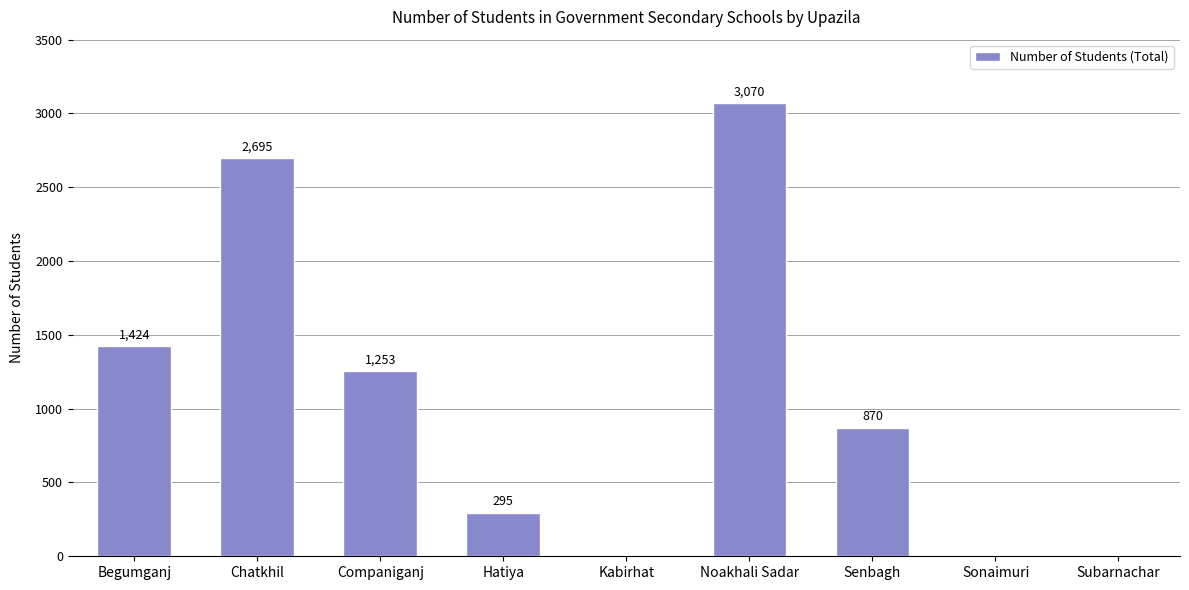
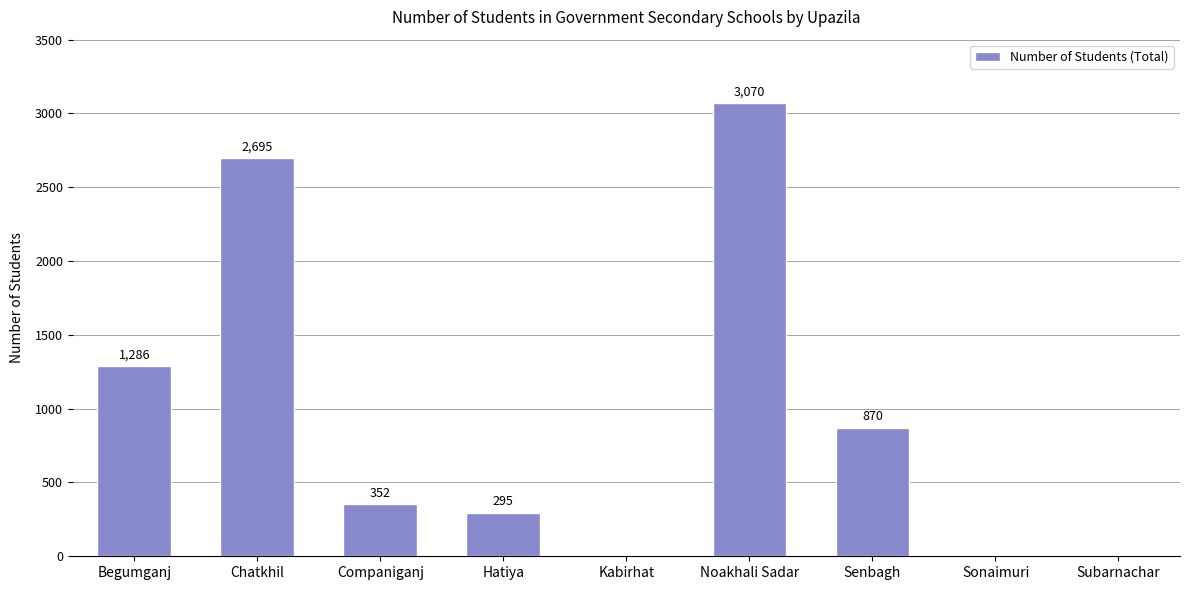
Begumganj: 1,424 -> 1,286
Companiganj: 1,253 -> 352
